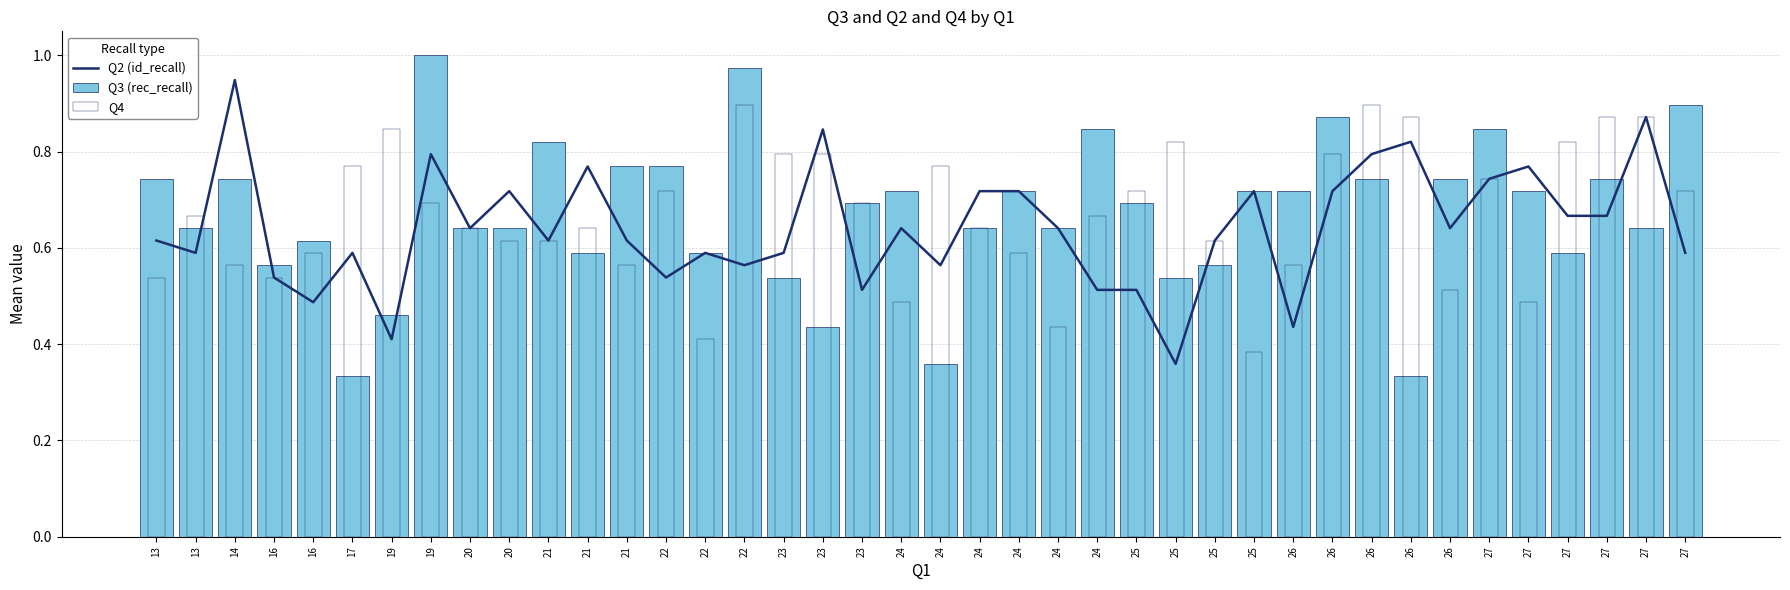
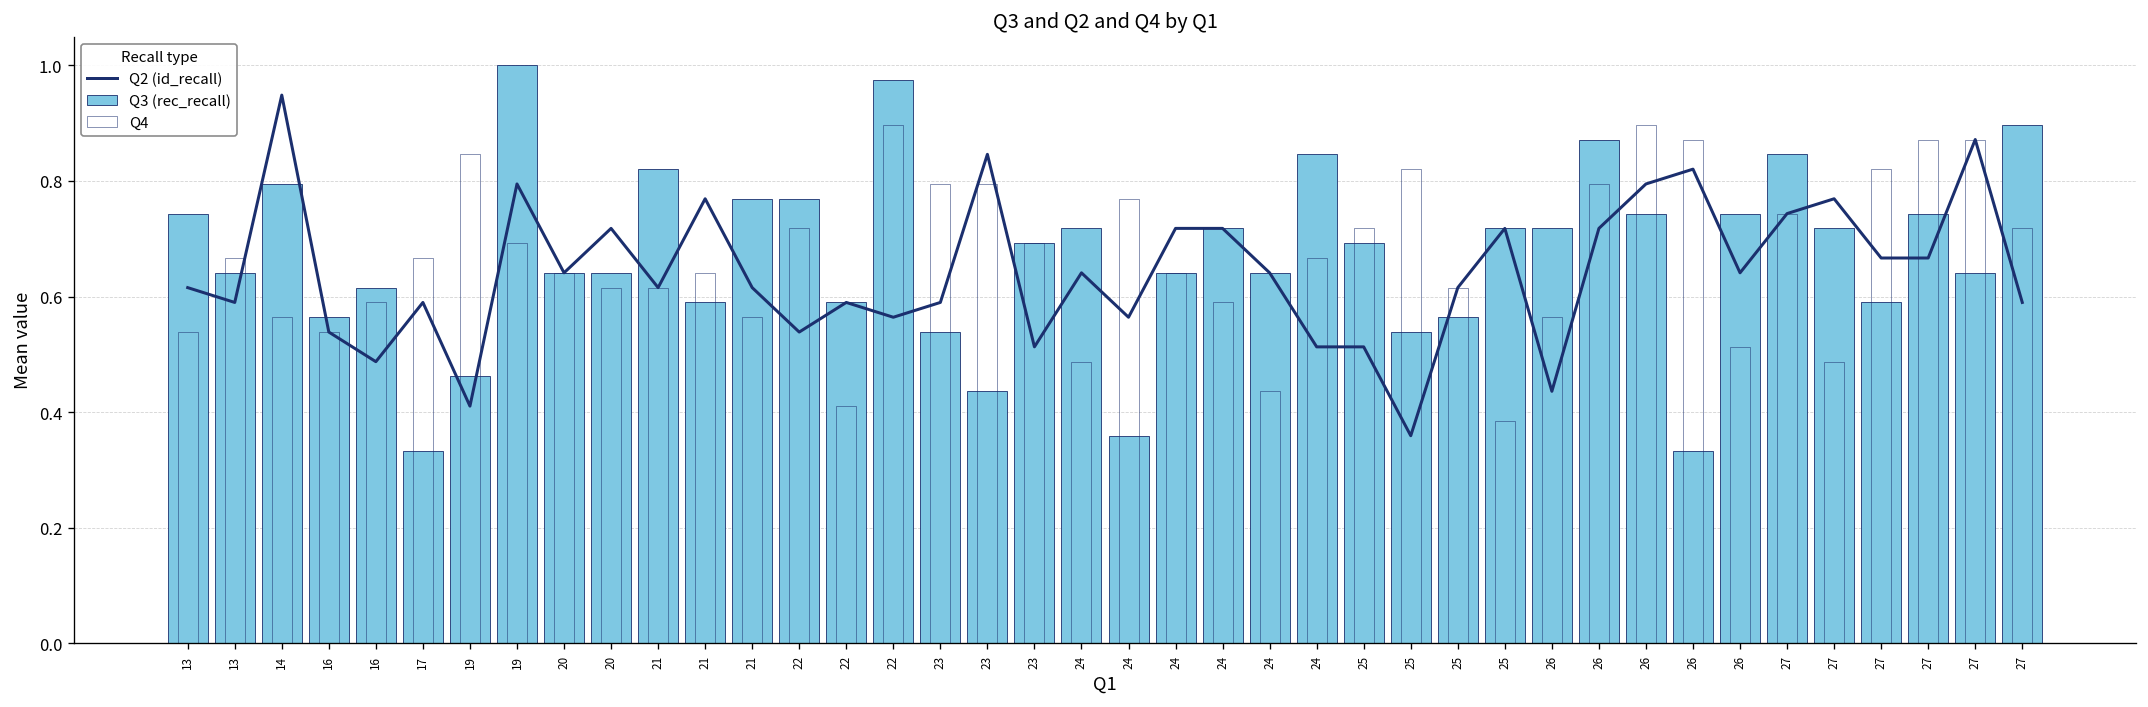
Q3 (rec_recall), 14: 0.74 -> 0.79
Q4, 17: 0.77 -> 0.67
